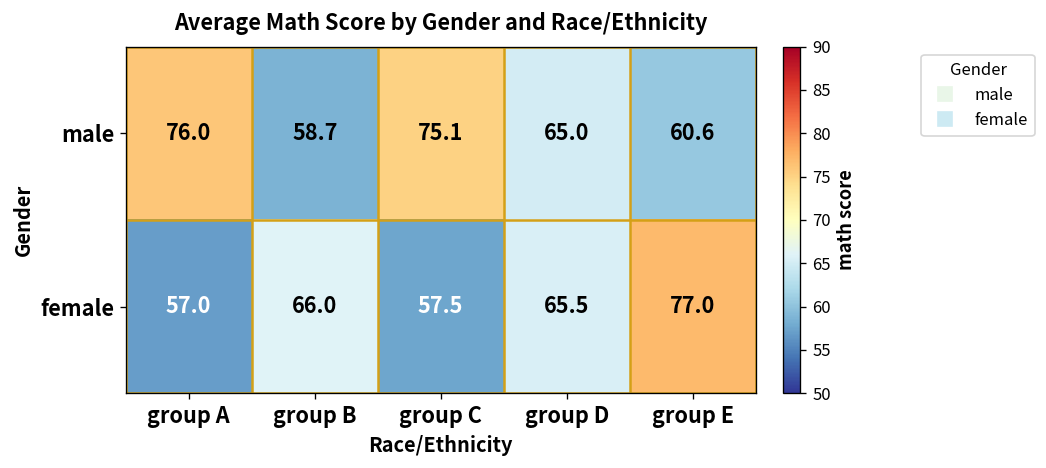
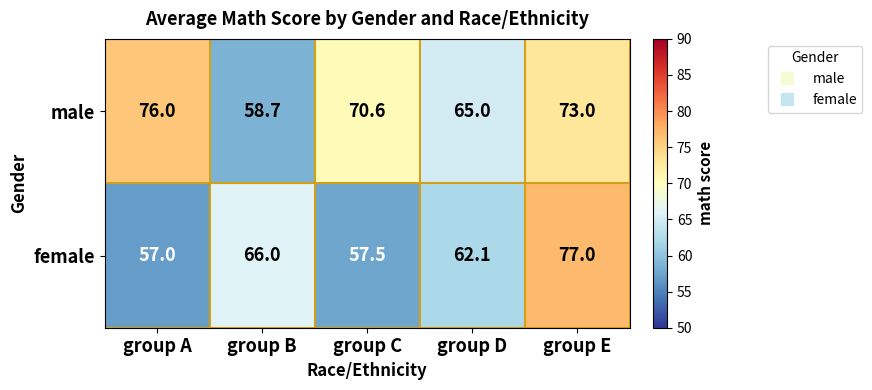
male, group C: 75.1 -> 70.6
male, group E: 60.6 -> 73.0
female, group D: 65.5 -> 62.1
